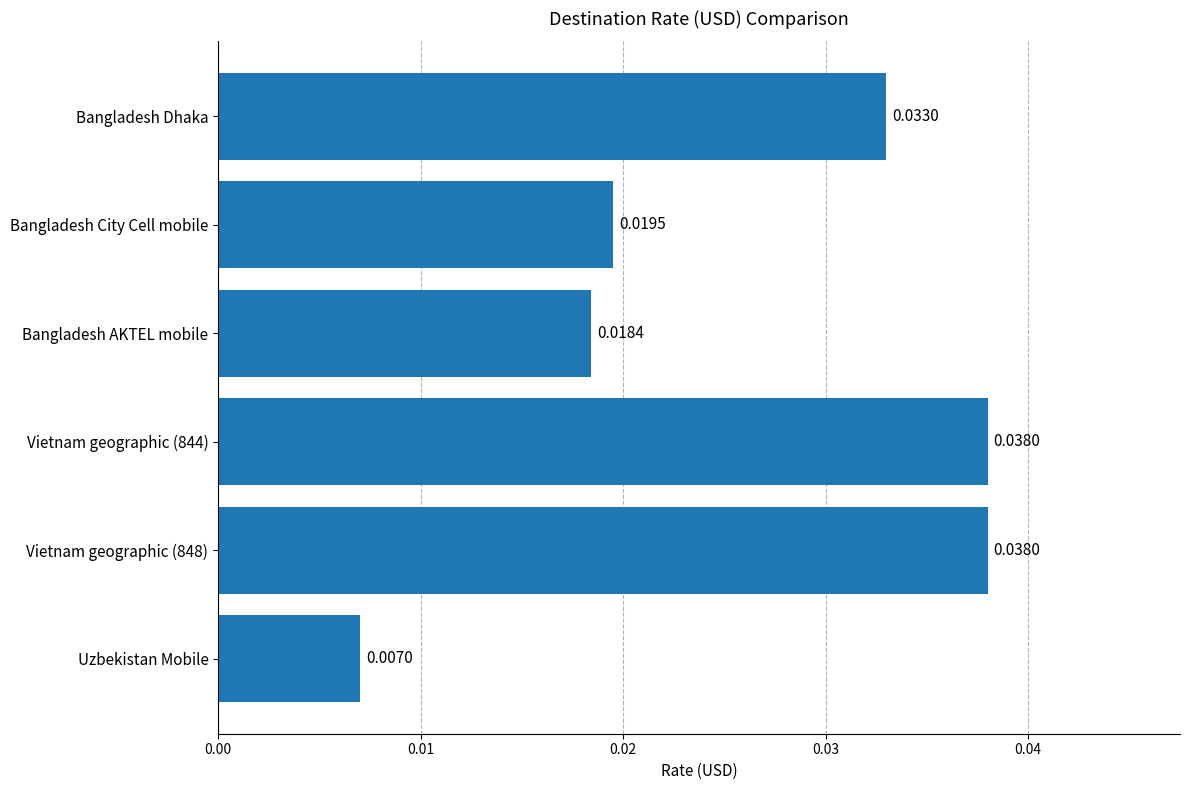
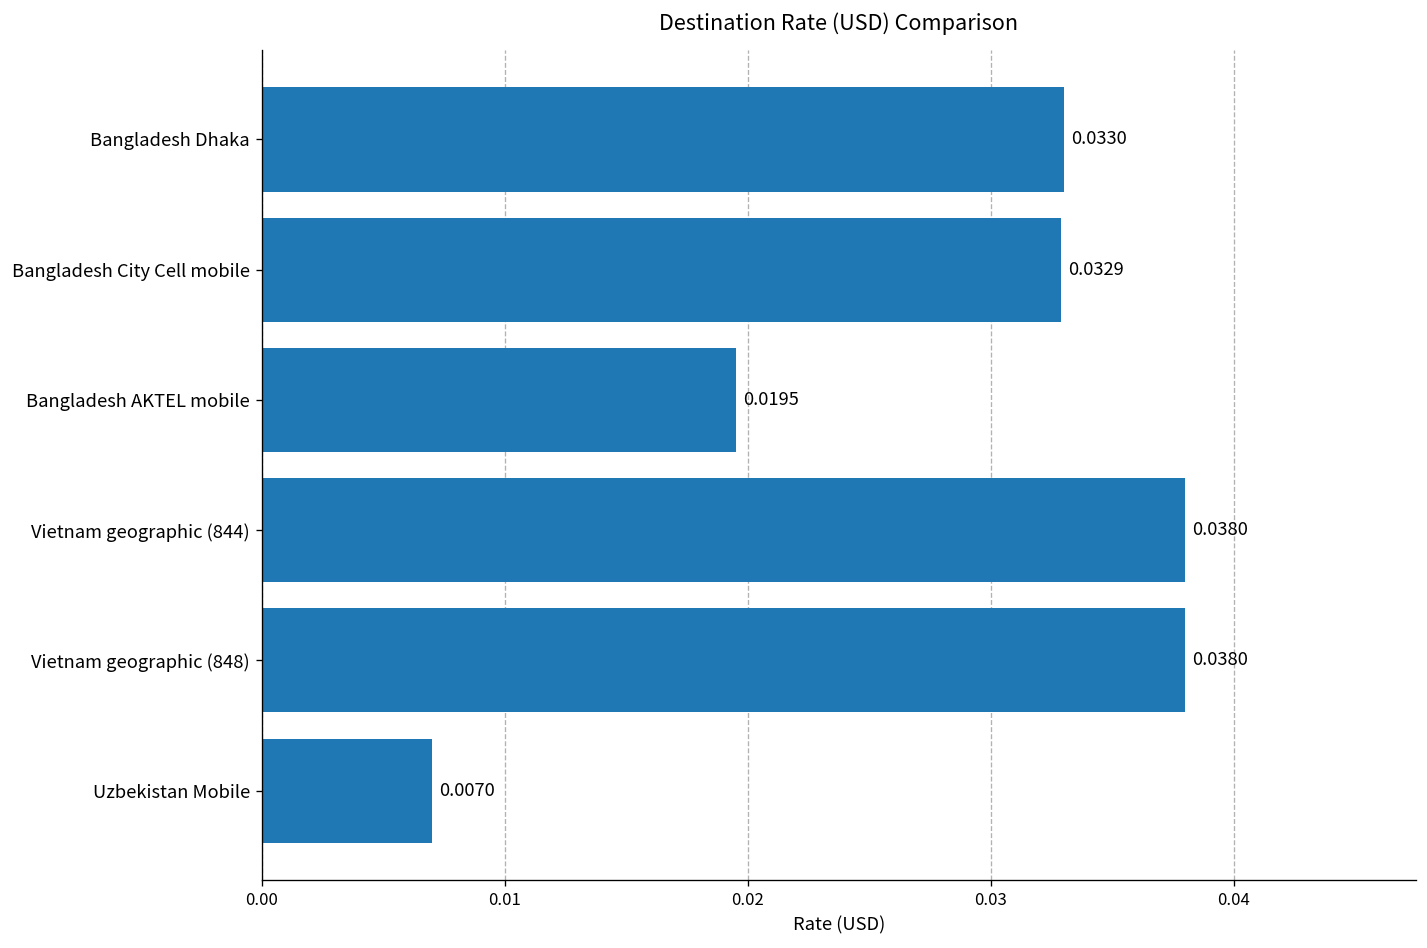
Bangladesh City Cell mobile: 0.0195 -> 0.0329
Bangladesh AKTEL mobile: 0.0184 -> 0.0195
